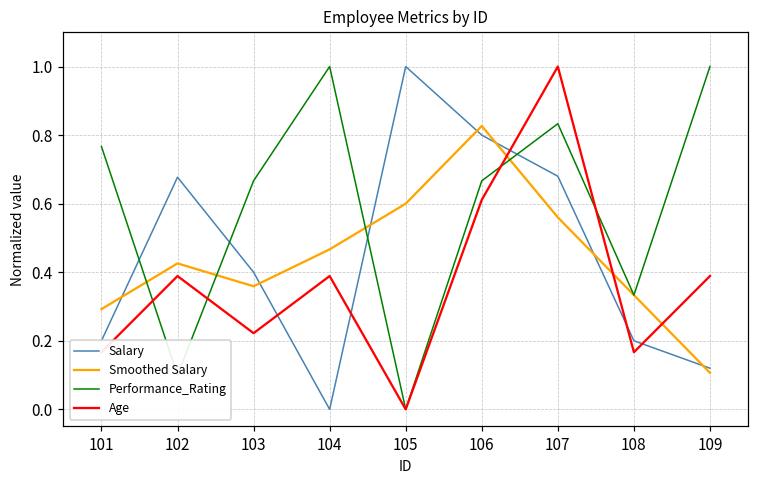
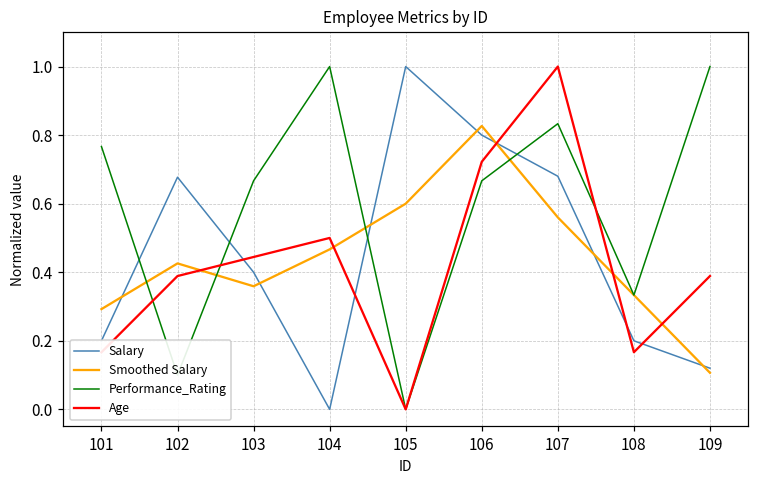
Age, 103: 0.22 -> 0.44
Age, 104: 0.39 -> 0.50
Age, 106: 0.61 -> 0.72
